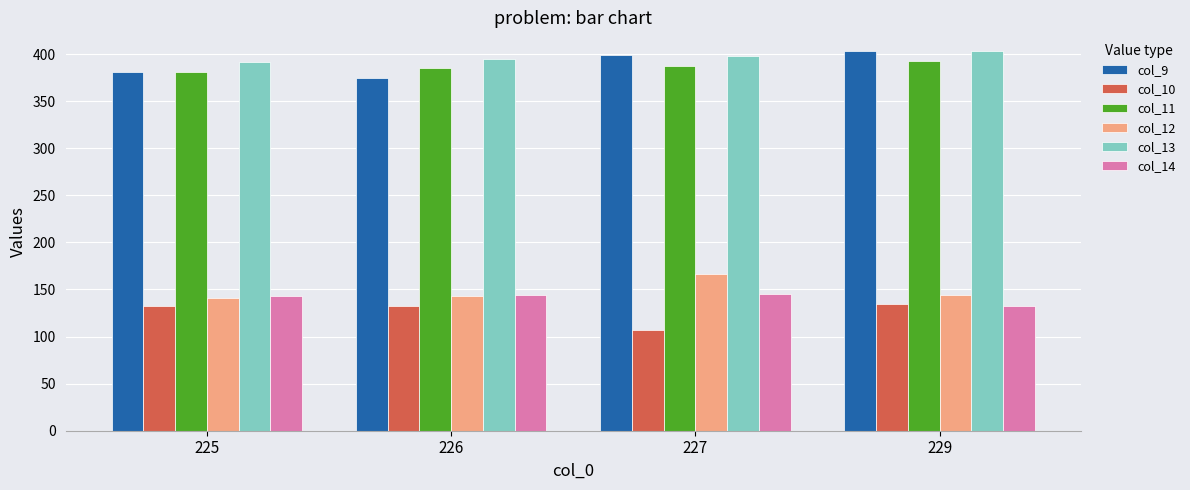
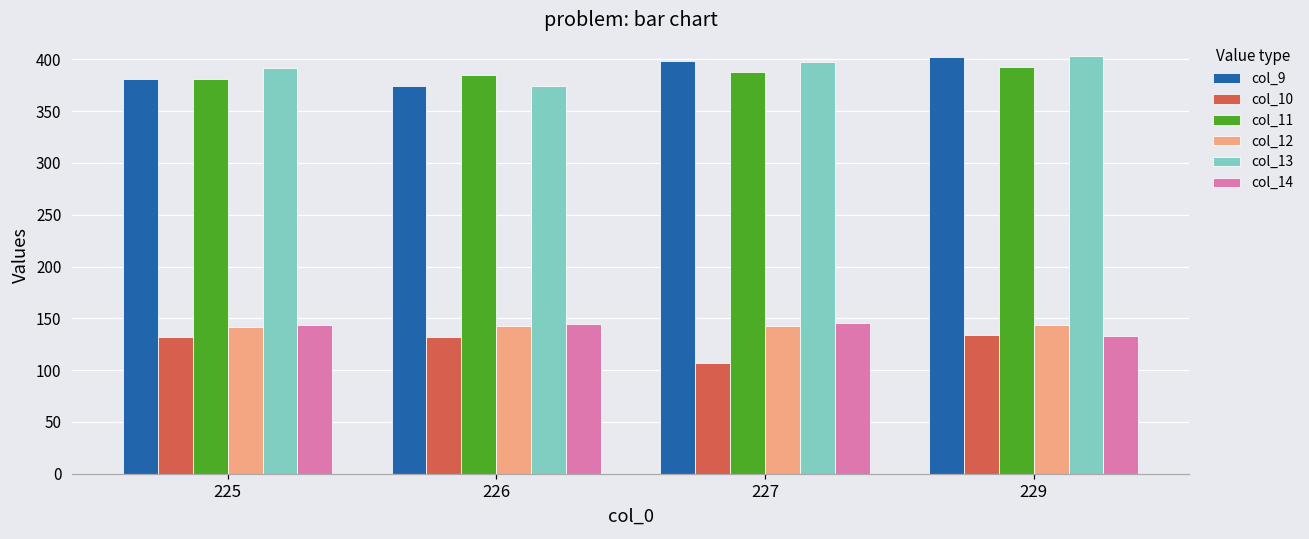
col_13, 226: 390 -> 370
col_12, 227: 170 -> 140
